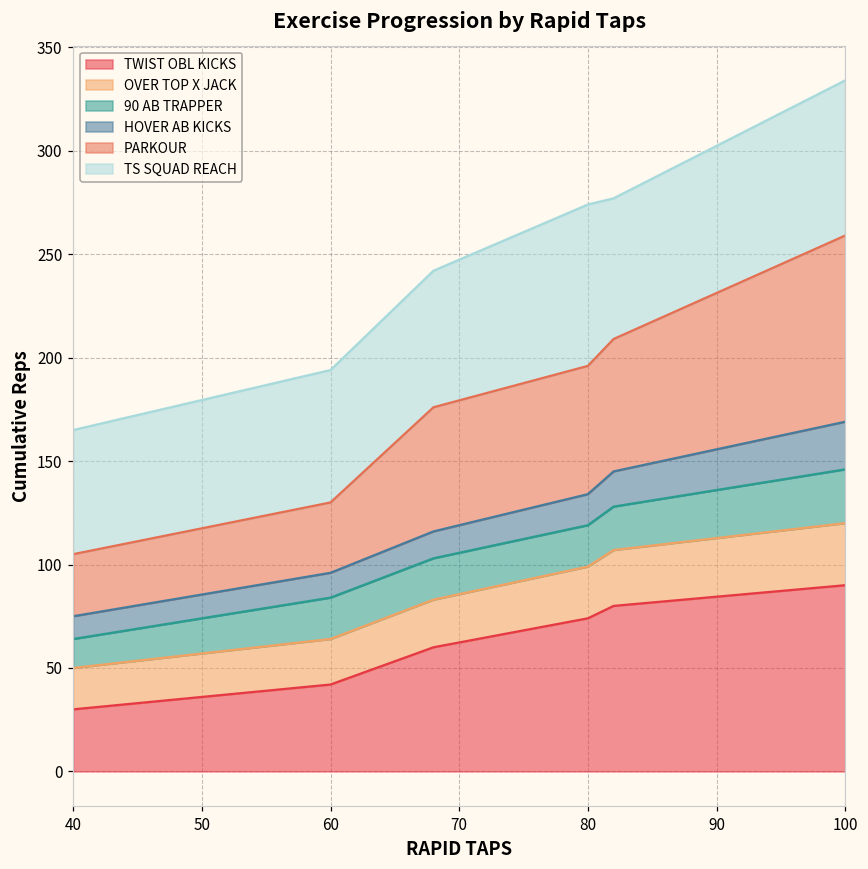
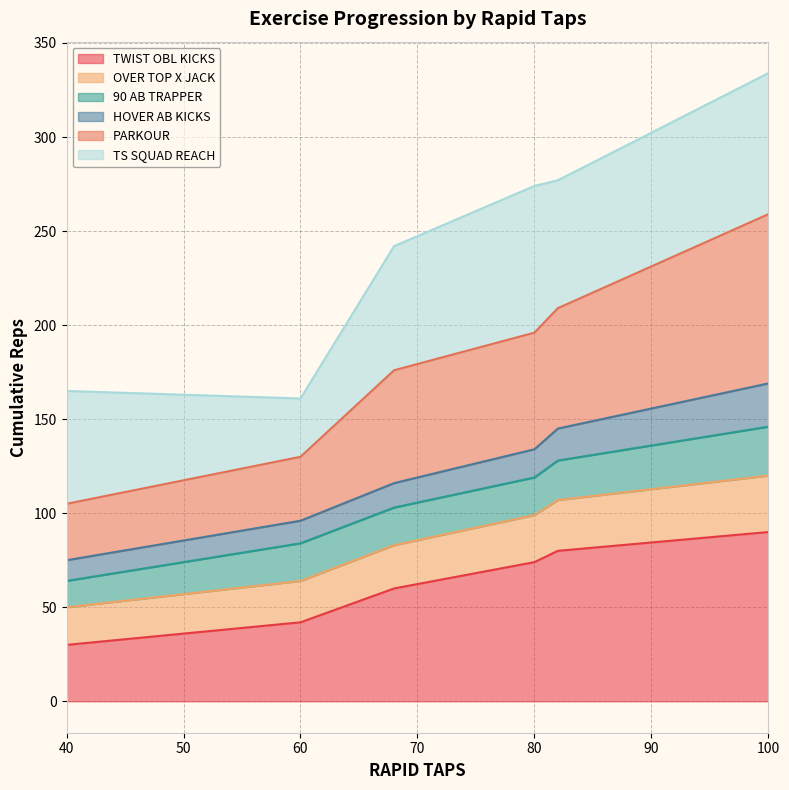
TS SQUAD REACH, 60: 64 -> 31
